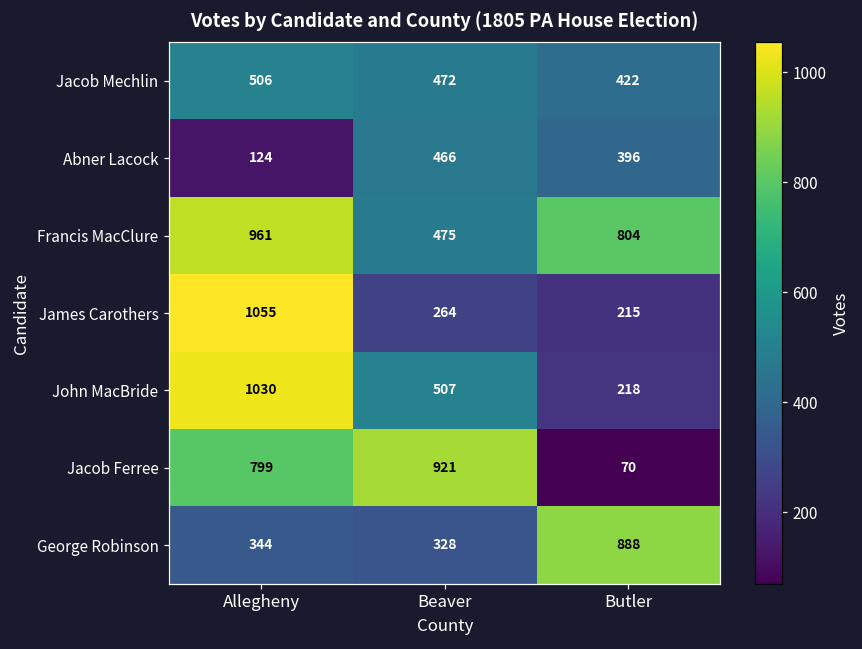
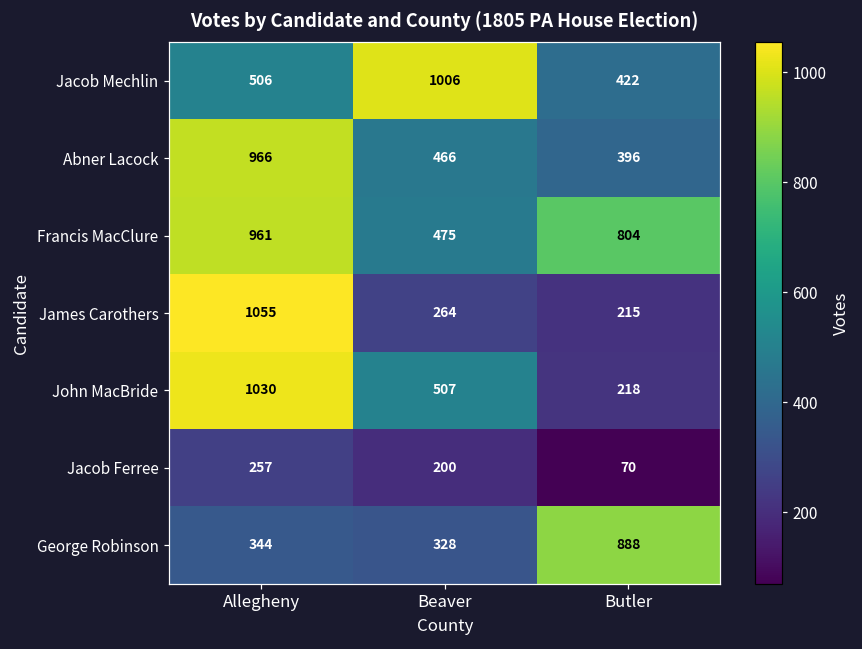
Jacob Mechlin, Beaver: 472 -> 1006
Abner Lacock, Allegheny: 124 -> 966
Jacob Ferree, Allegheny: 799 -> 257
Jacob Ferree, Beaver: 921 -> 200
